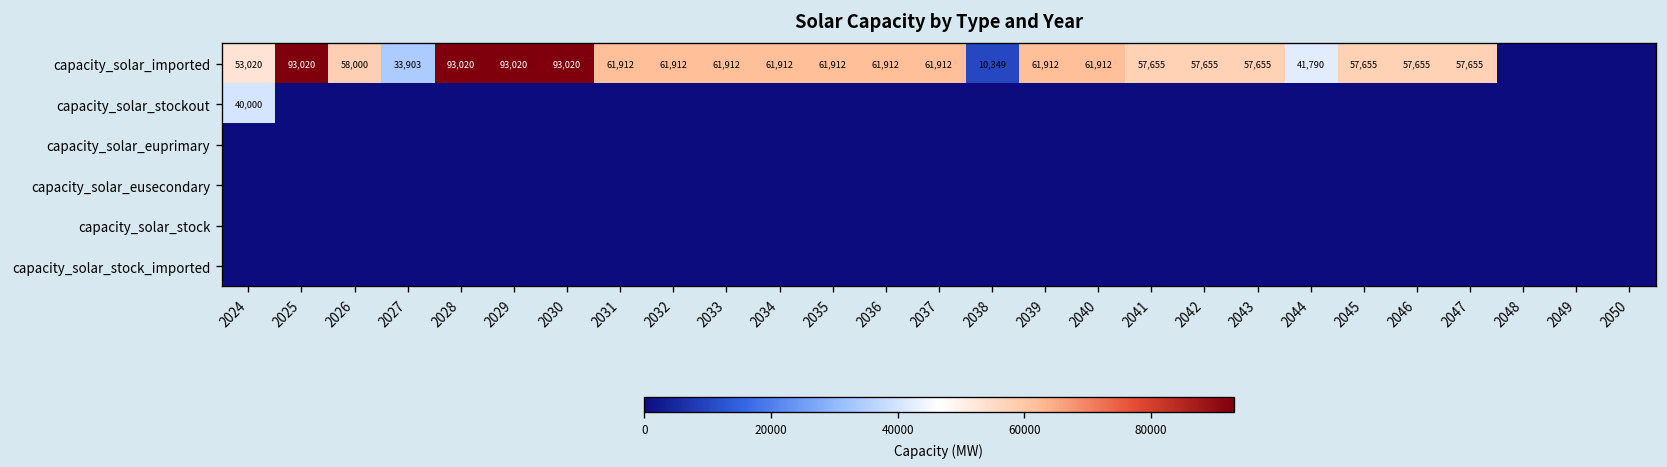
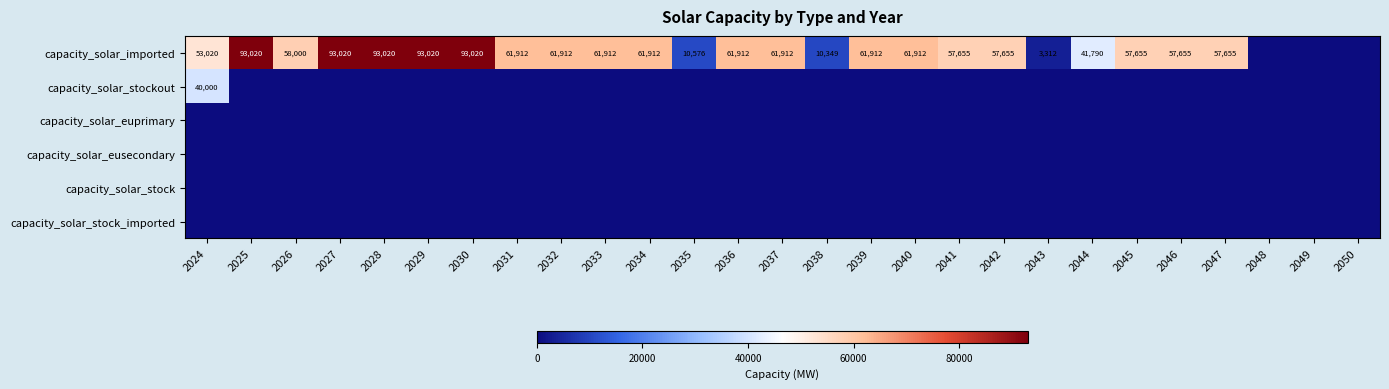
capacity_solar_imported, 2027: 33,903 -> 93,020
capacity_solar_imported, 2035: 61,912 -> 10,576
capacity_solar_imported, 2043: 57,655 -> 3,312
